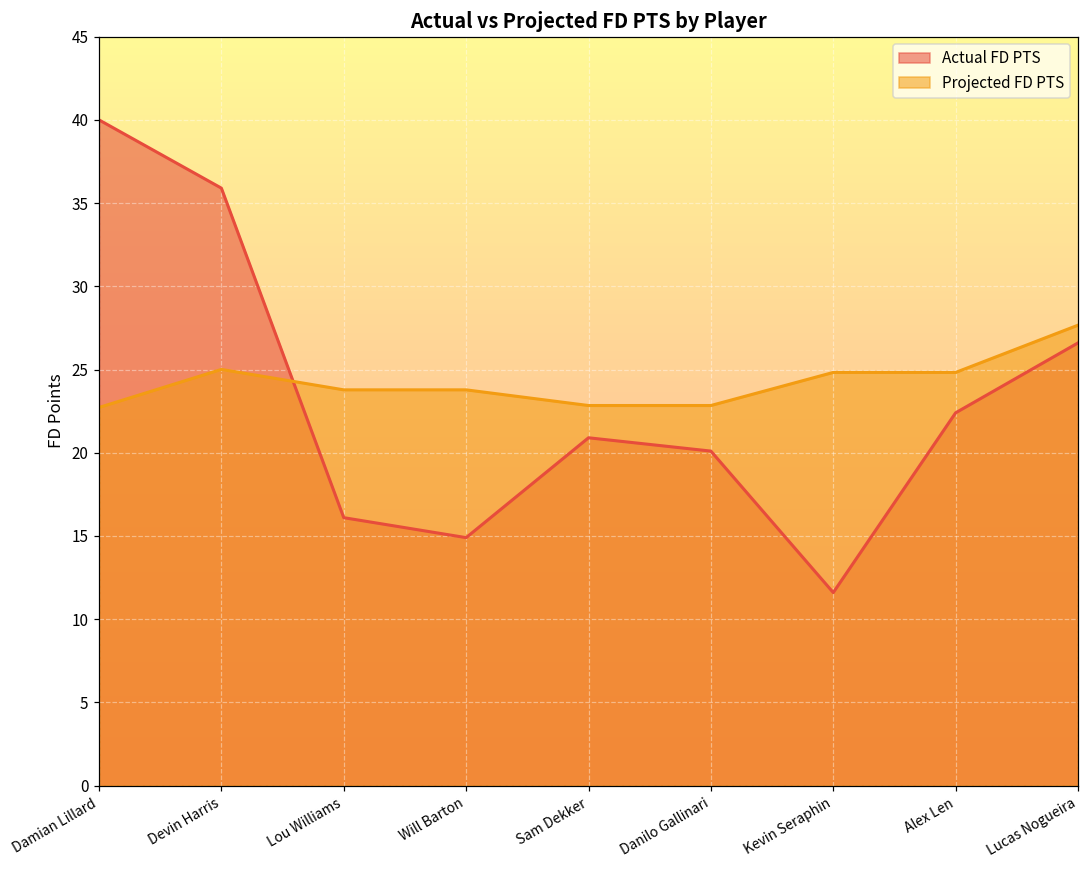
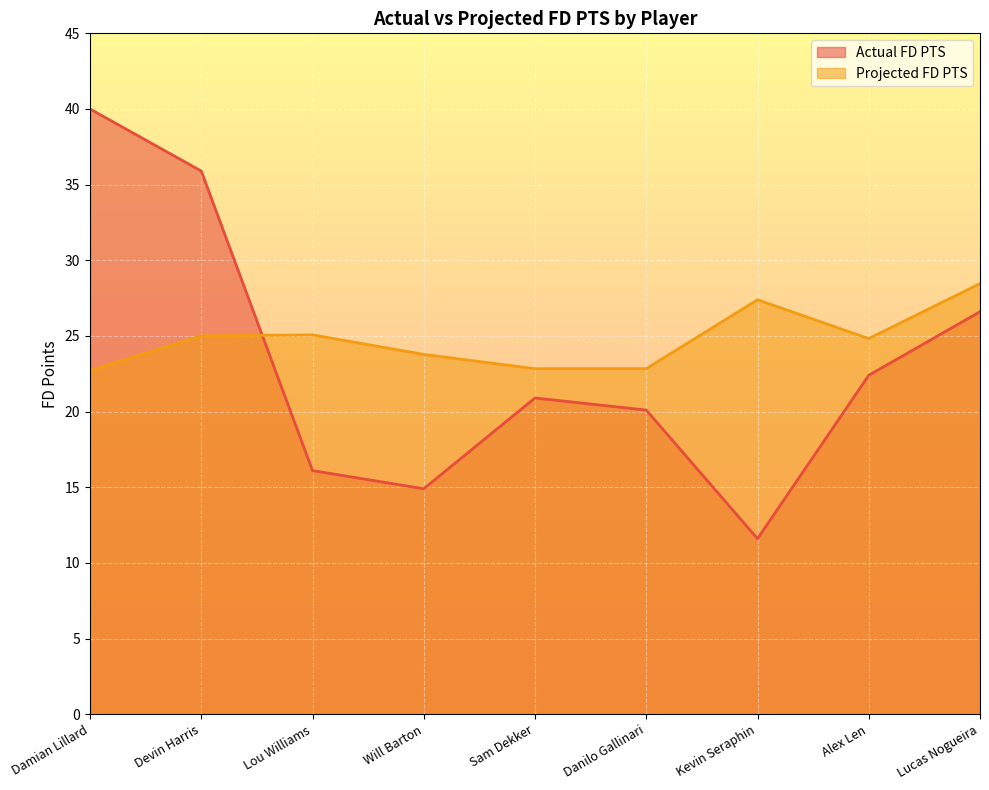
Projected FD PTS, Lou Williams: 23.8 -> 25.1
Projected FD PTS, Kevin Seraphin: 24.8 -> 27.4
Projected FD PTS, Lucas Nogueira: 27.7 -> 28.5
